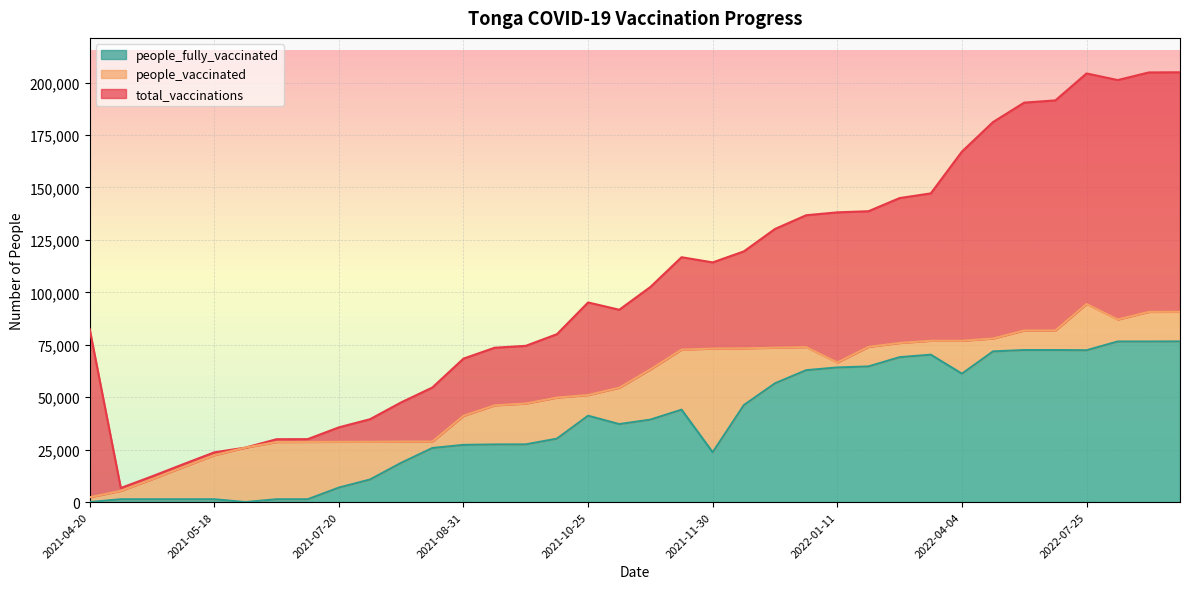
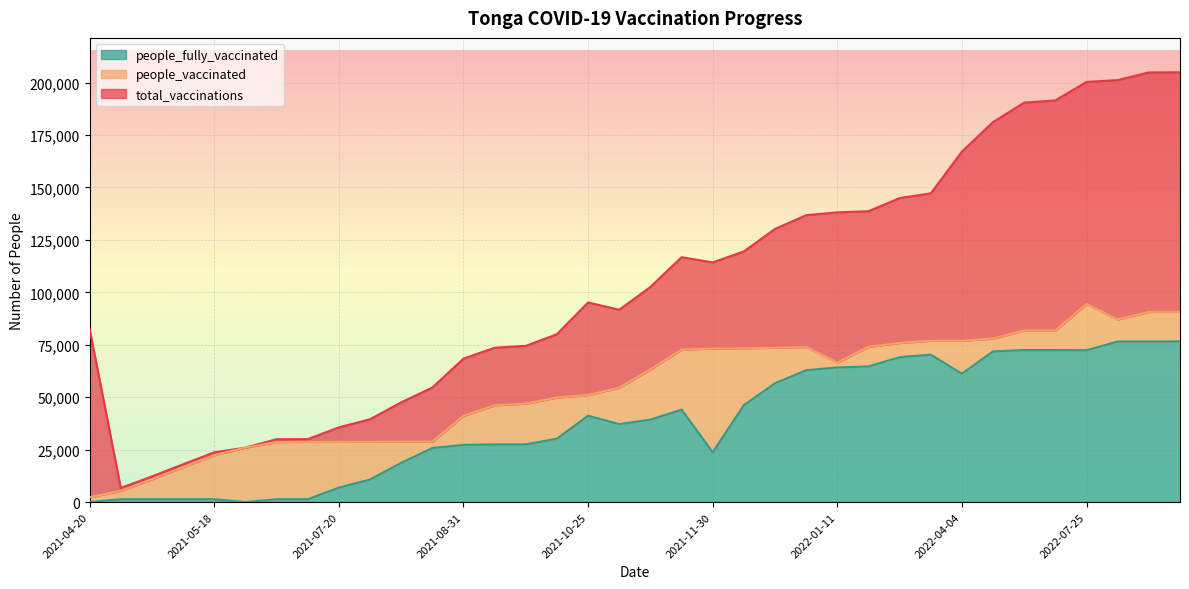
total_vaccinations, 2022-07-25: 204,000 -> 200,000
